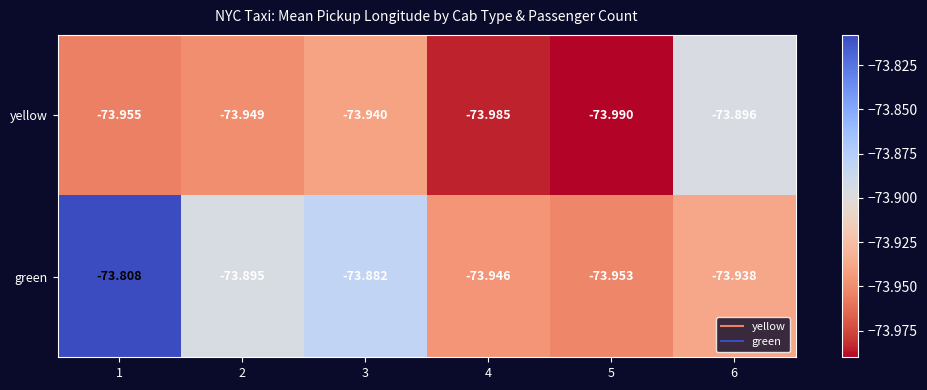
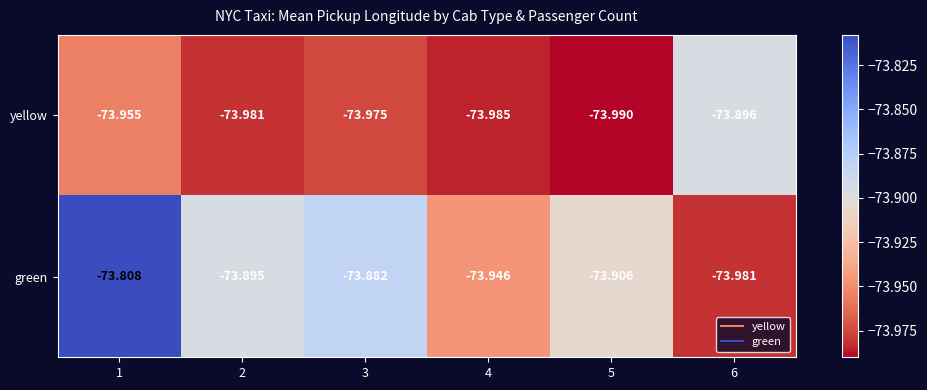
yellow, 2: -73.949 -> -73.981
yellow, 3: -73.940 -> -73.975
green, 5: -73.953 -> -73.906
green, 6: -73.938 -> -73.981
